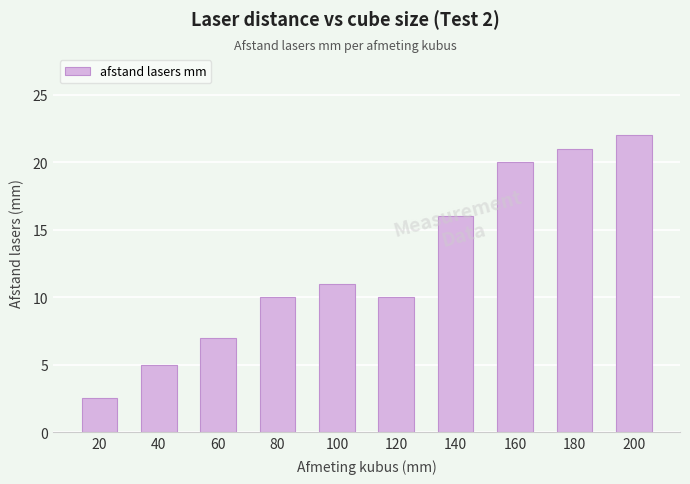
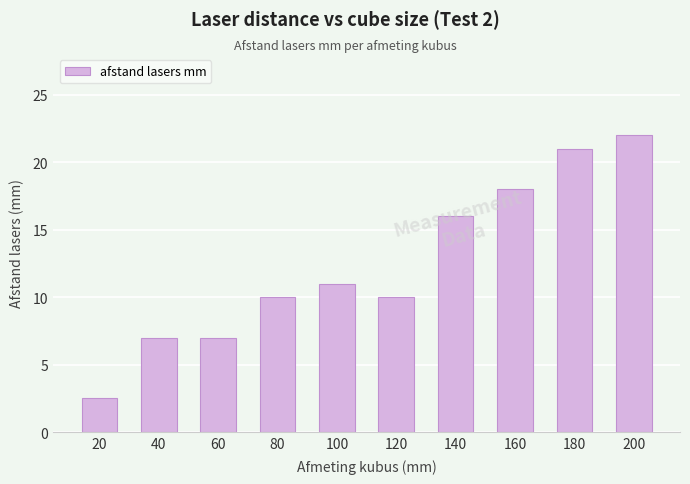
40: 5 -> 7
160: 20 -> 18
